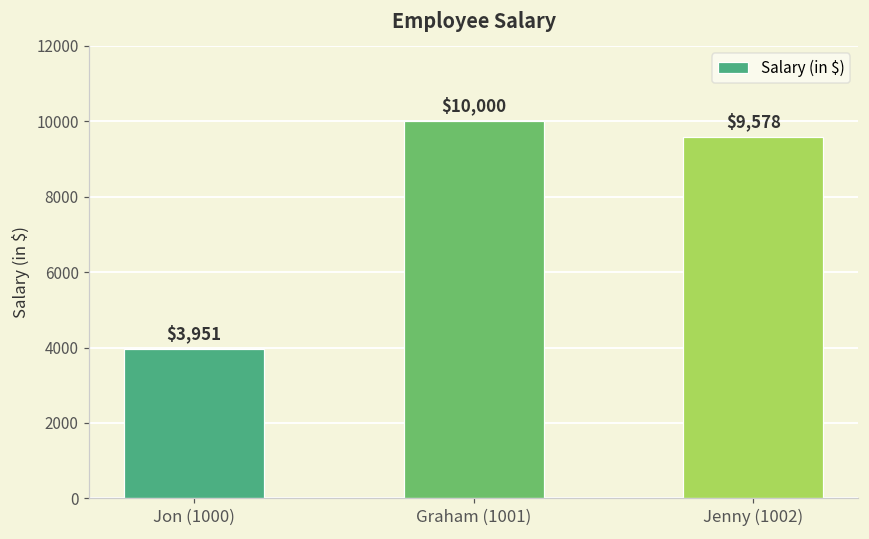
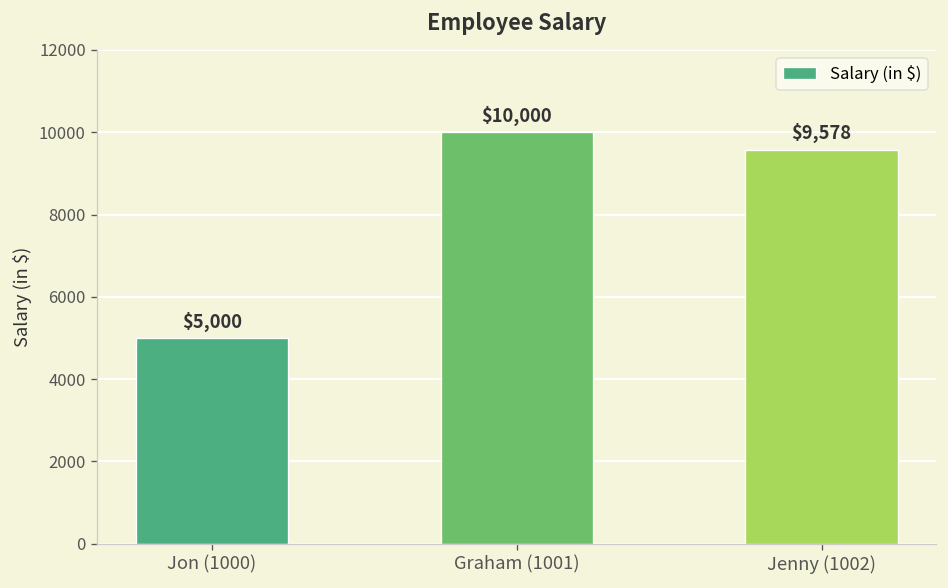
Jon (1000): $3,951 -> $5,000
